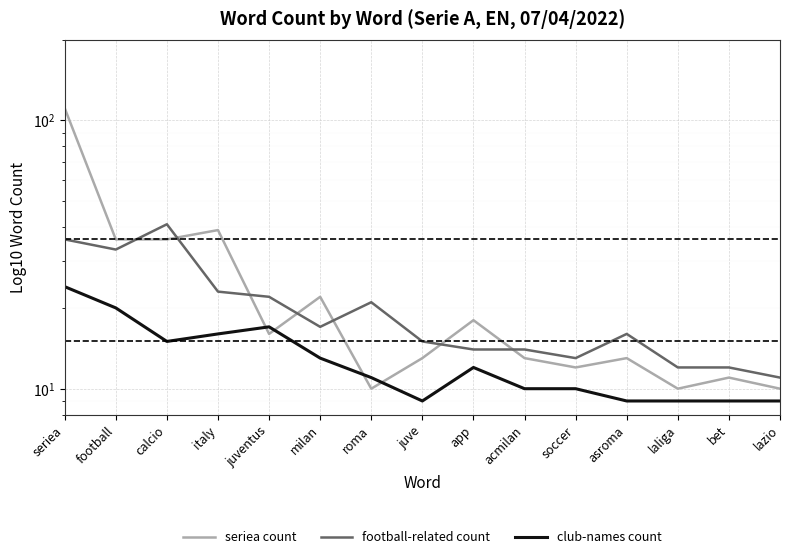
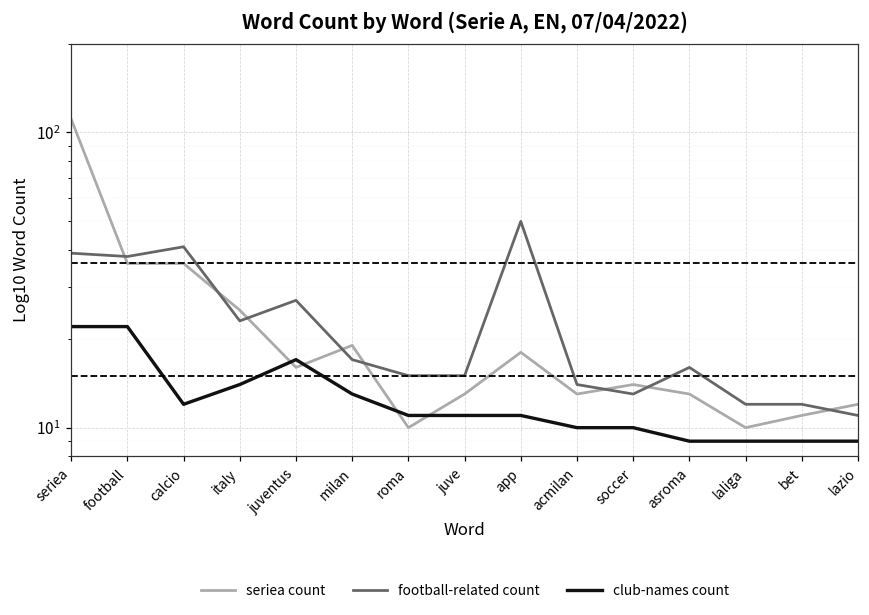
football-related count, seriea: 36 -> 39
club-names count, seriea: 24 -> 22
football-related count, football: 33 -> 38
club-names count, football: 20 -> 22
club-names count, calcio: 15 -> 12
seriea count, italy: 39 -> 25
club-names count, italy: 16 -> 14
football-related count, juventus: 22 -> 27
seriea count, milan: 22 -> 19
football-related count, roma: 21 -> 15
club-names count, juve: 9 -> 11
football-related count, app: 14 -> 50
club-names count, app: 12 -> 11
seriea count, soccer: 12 -> 14
seriea count, lazio: 10 -> 12
